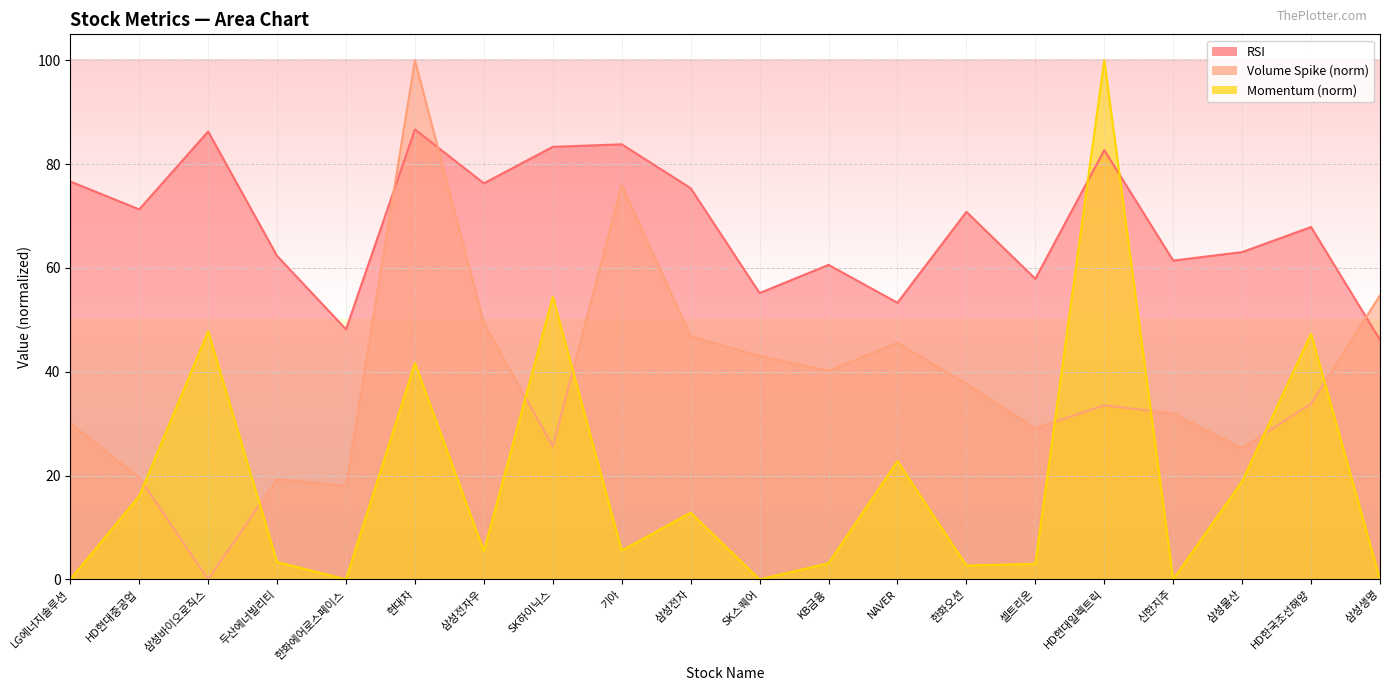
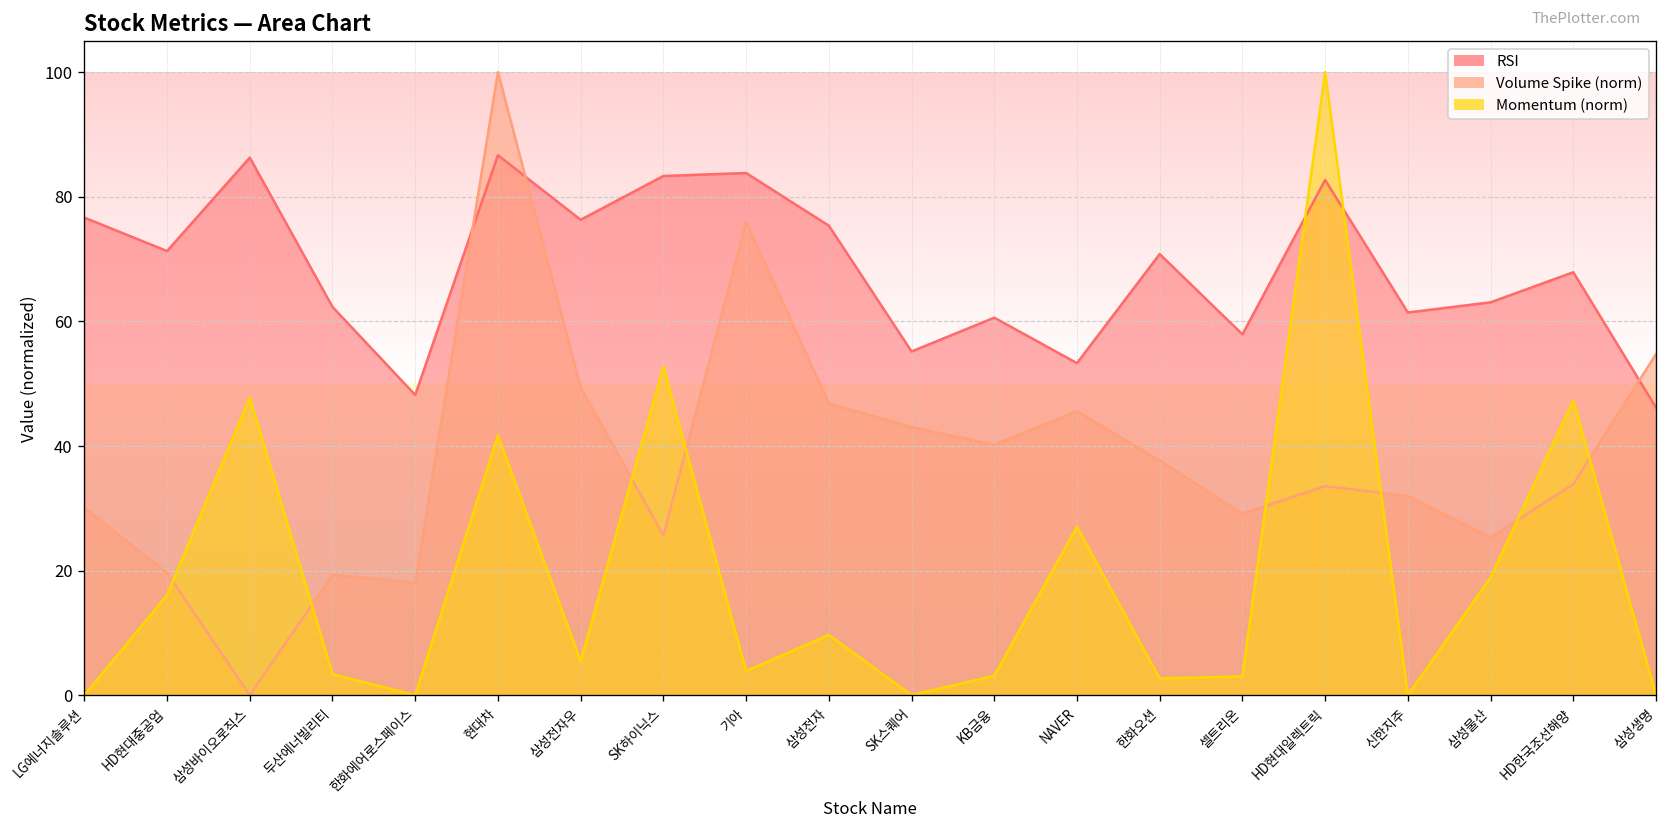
Momentum (norm), SK하이닉스: 54 -> 53
Momentum (norm), 기아: 6 -> 4
Momentum (norm), 삼성전자: 13 -> 10
Momentum (norm), NAVER: 23 -> 27
